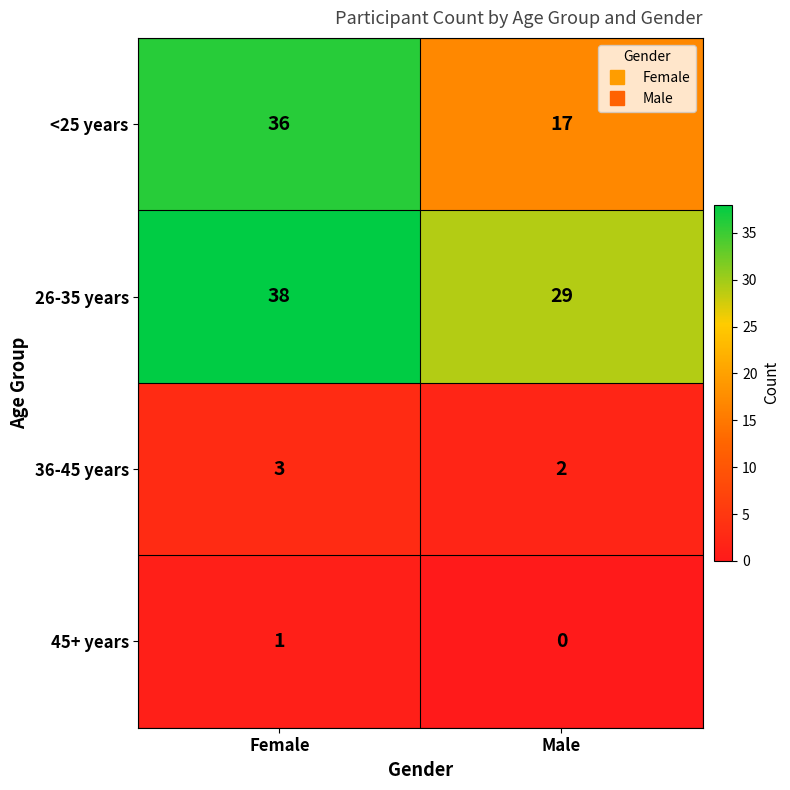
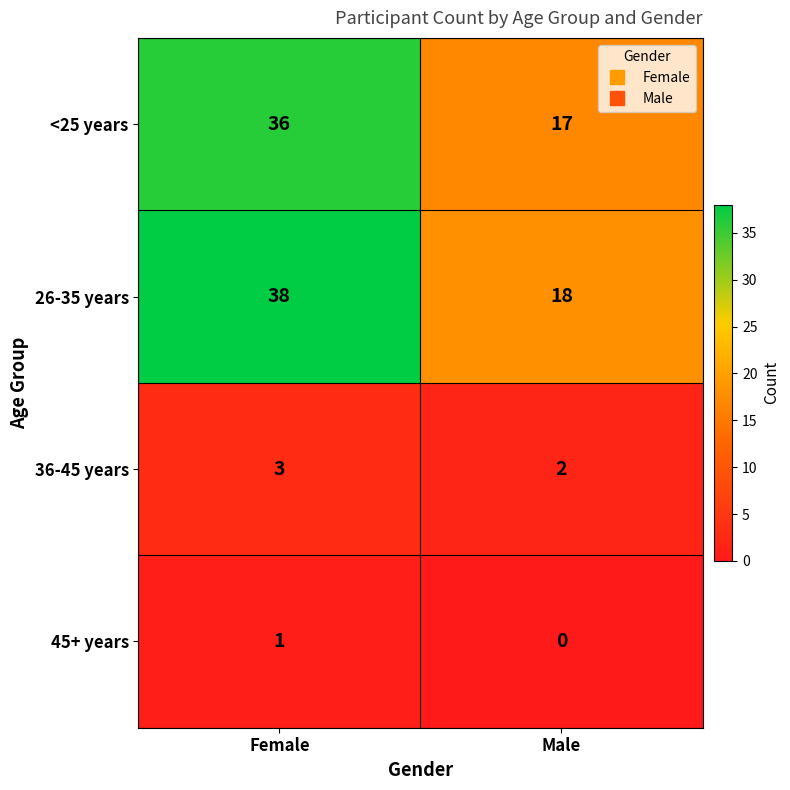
26-35 years, Male: 29 -> 18
